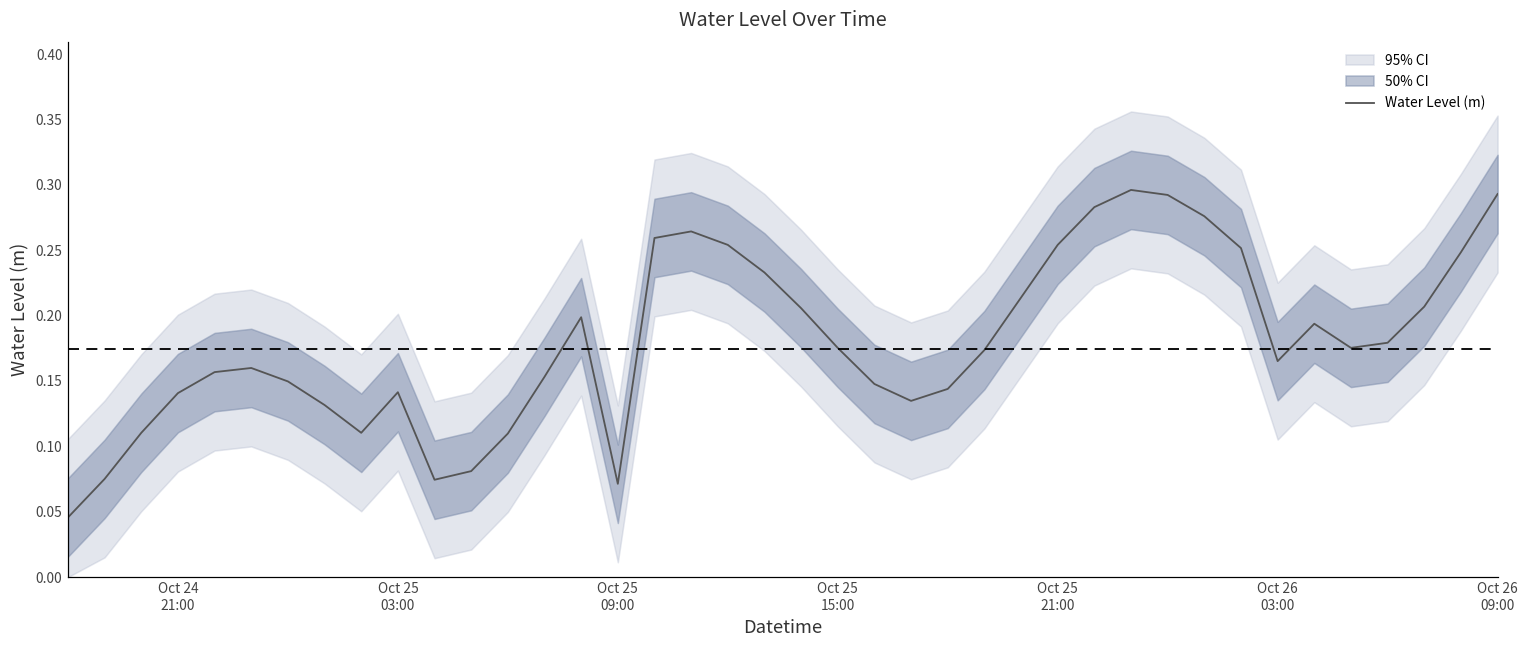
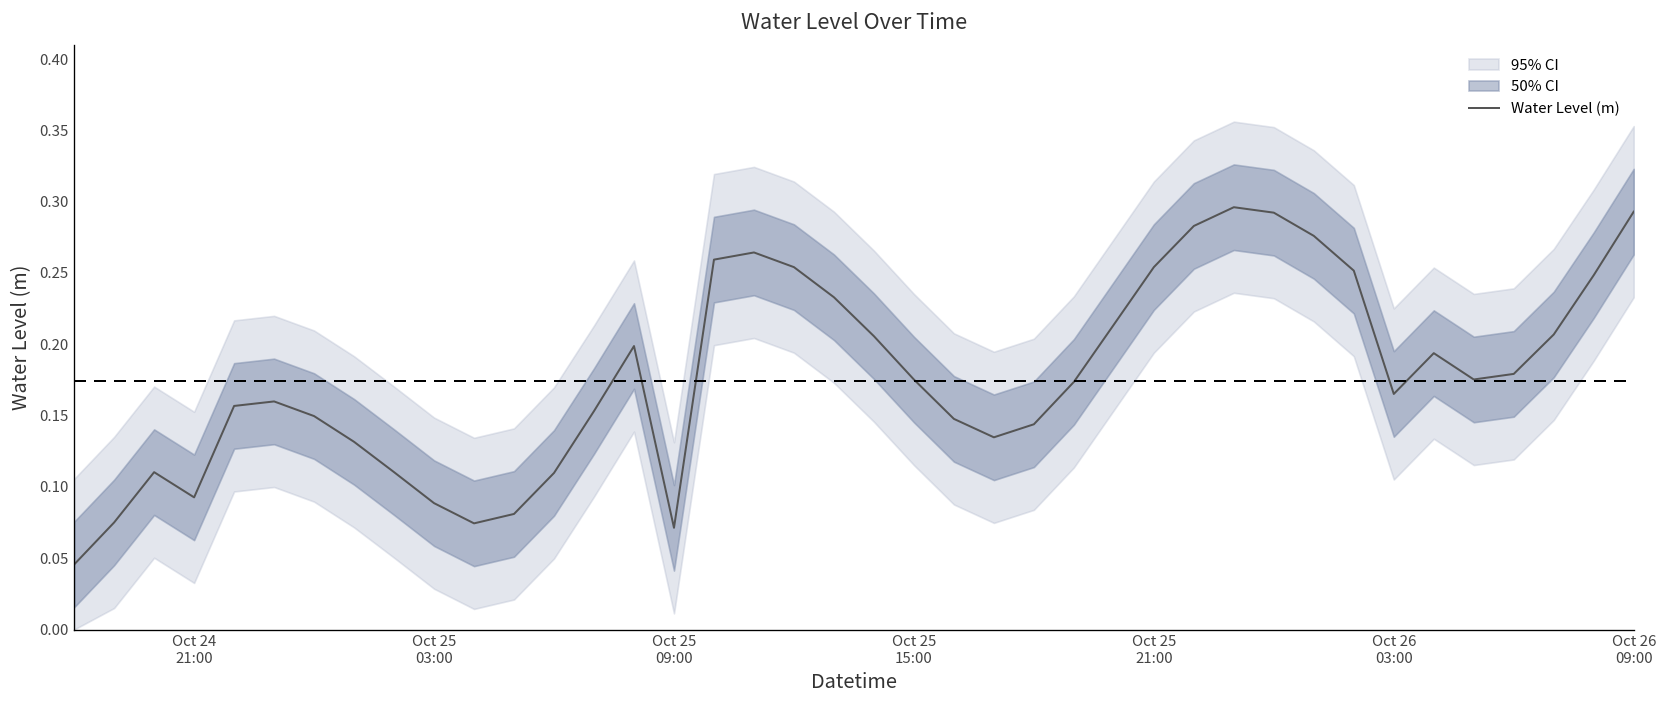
Water Level (m), Oct 24 21:00: 0.141 -> 0.093
Water Level (m), Oct 25 03:00: 0.141 -> 0.089
